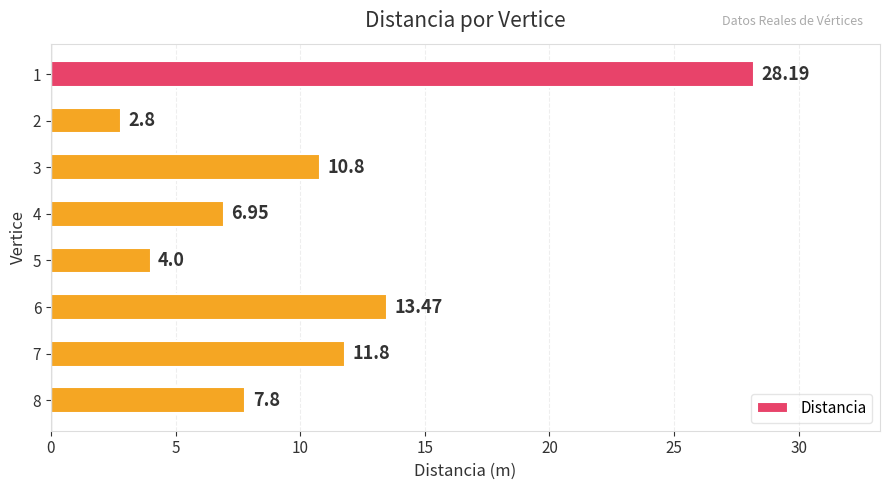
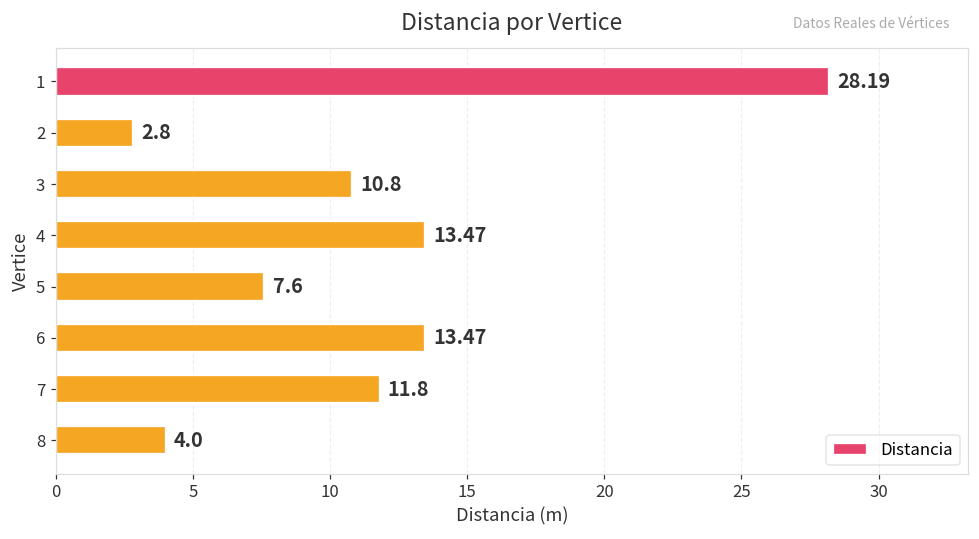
4: 6.95 -> 13.47
5: 4.0 -> 7.6
8: 7.8 -> 4.0
